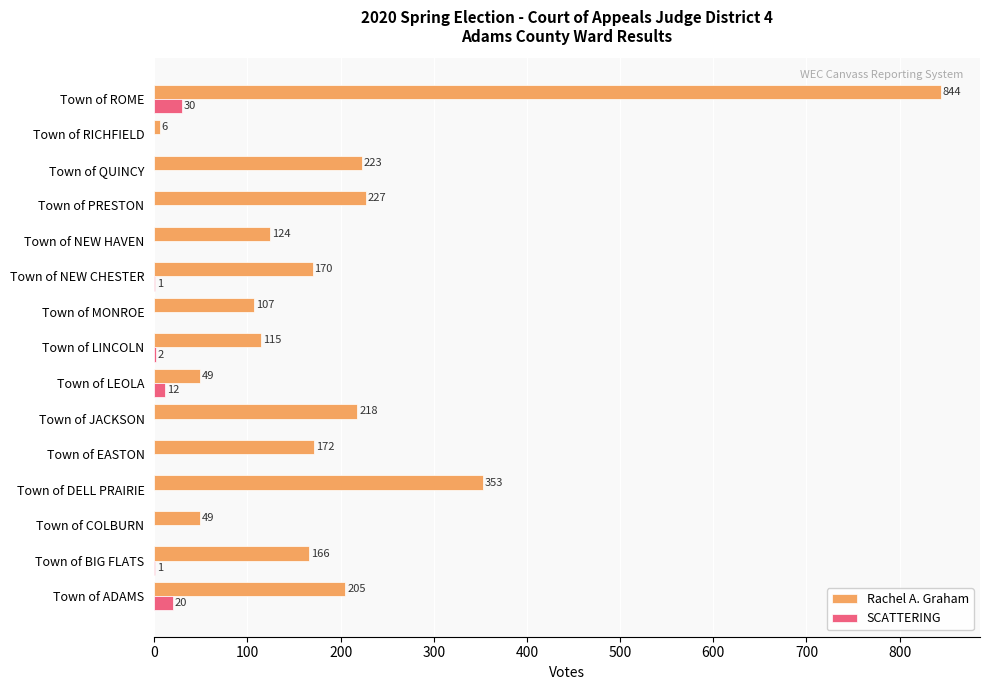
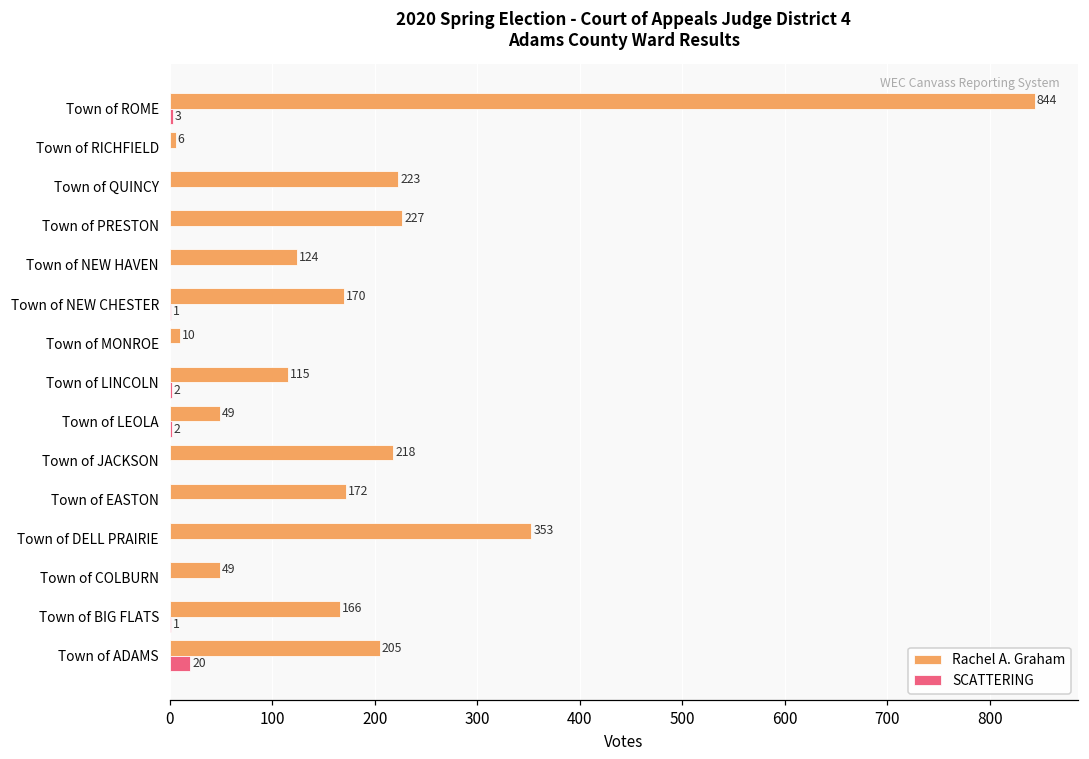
SCATTERING, Town of ROME: 30 -> 3
Rachel A. Graham, Town of MONROE: 107 -> 10
SCATTERING, Town of LEOLA: 12 -> 2
